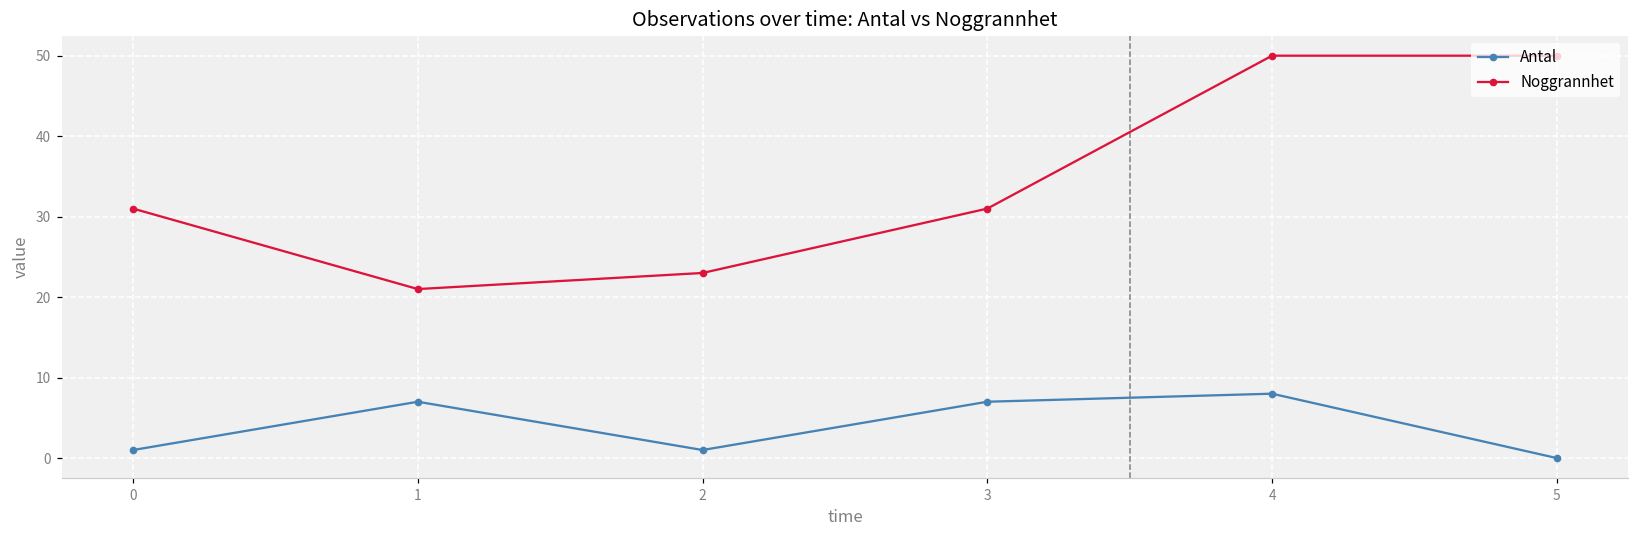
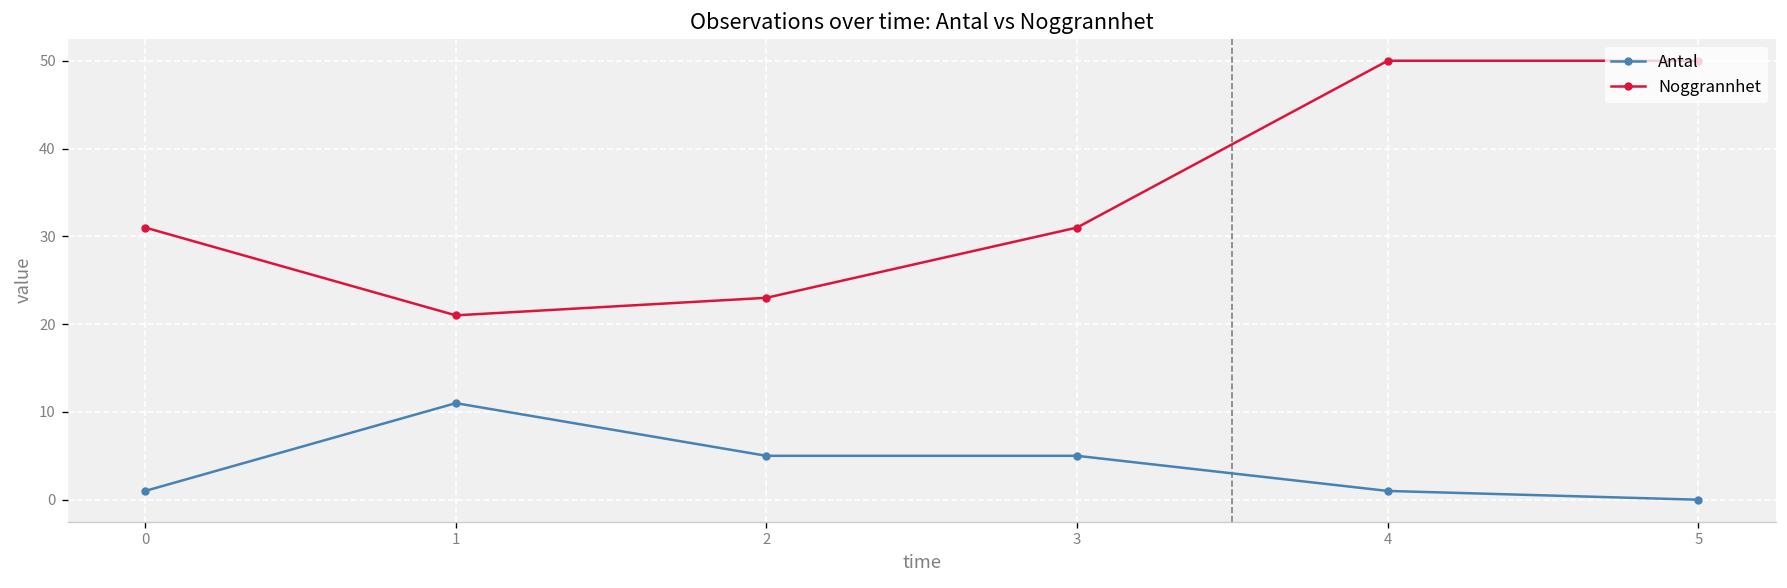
Antal, 1: 7 -> 11
Antal, 2: 1 -> 5
Antal, 3: 7 -> 5
Antal, 4: 8 -> 1
